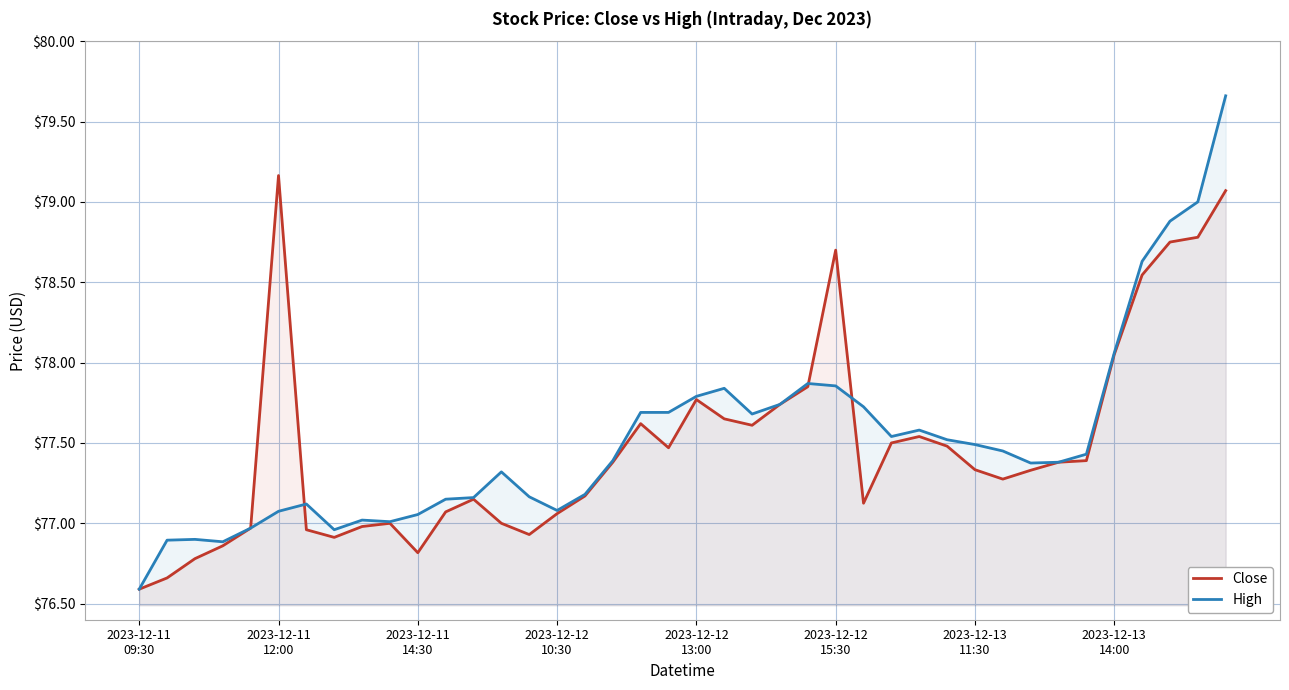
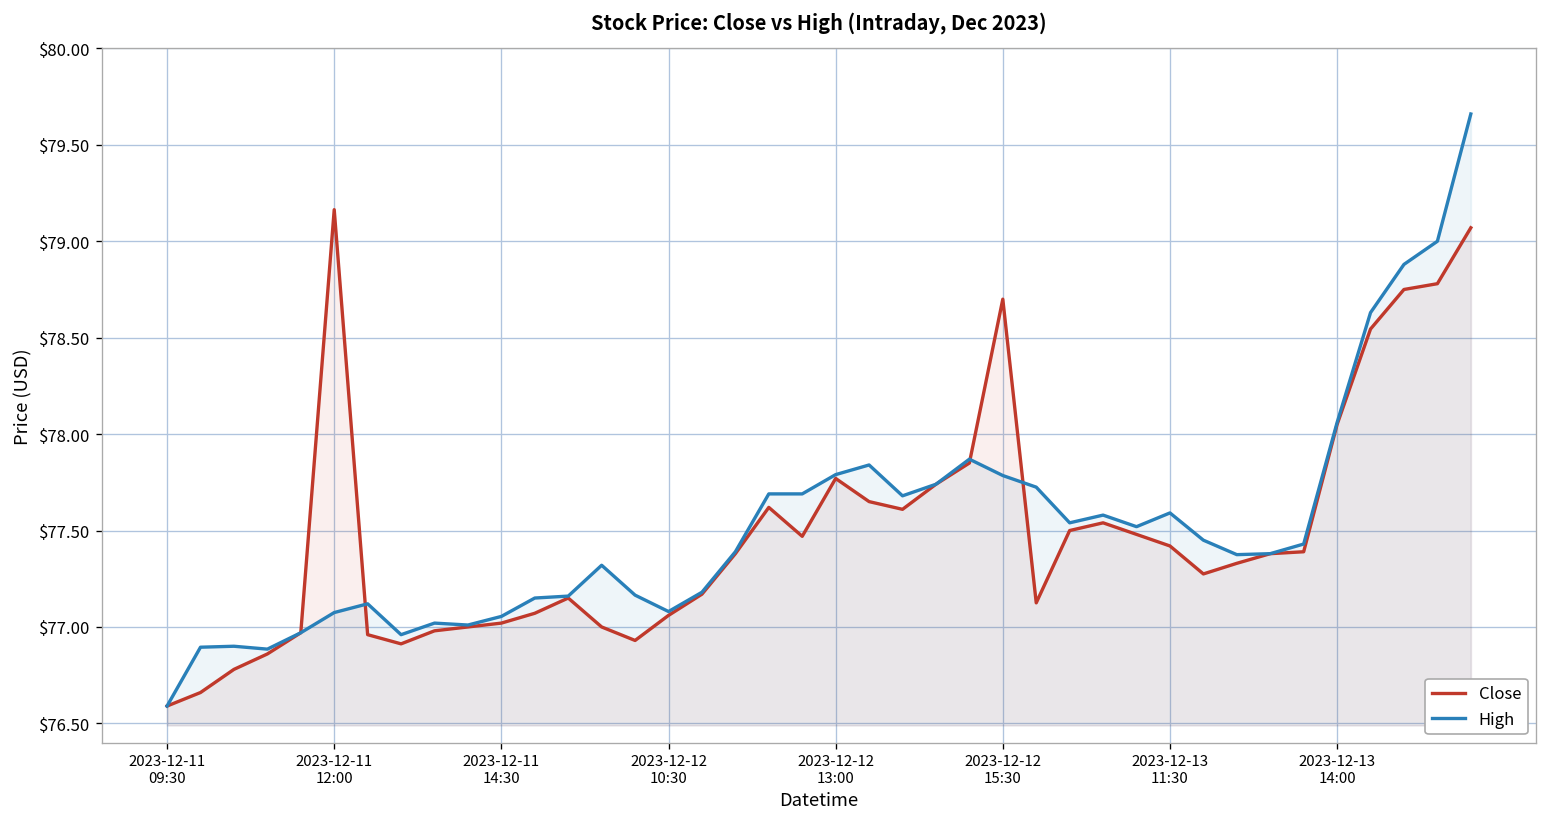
Close, 2023-12-11 14:30: $76.82 -> $77.02
High, 2023-12-12 15:30: $77.86 -> $77.79
Close, 2023-12-13 11:30: $77.33 -> $77.42
High, 2023-12-13 11:30: $77.49 -> $77.59
